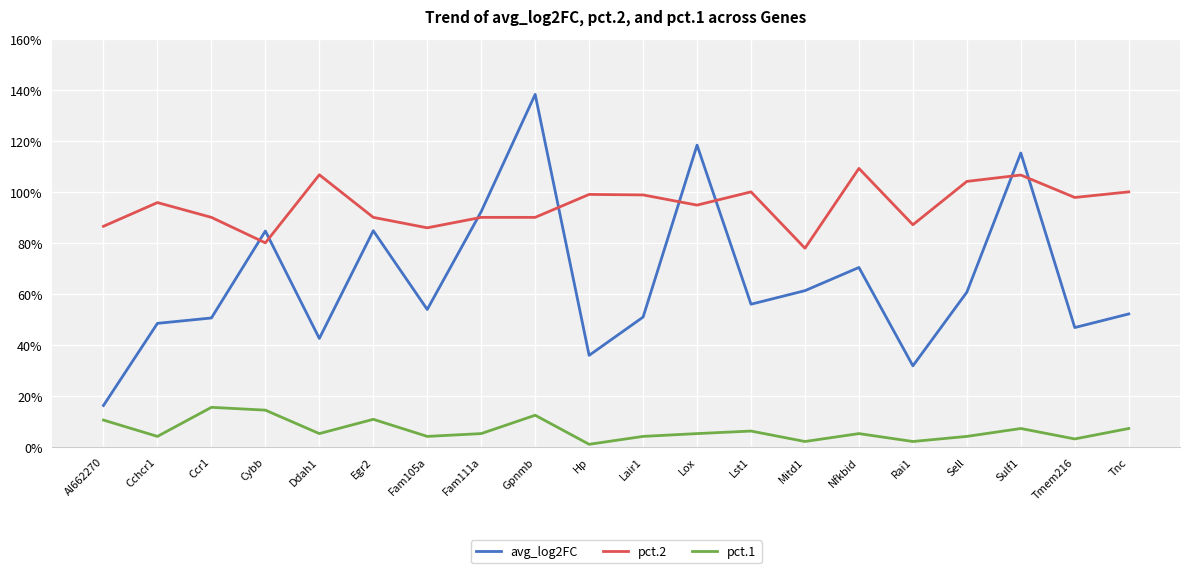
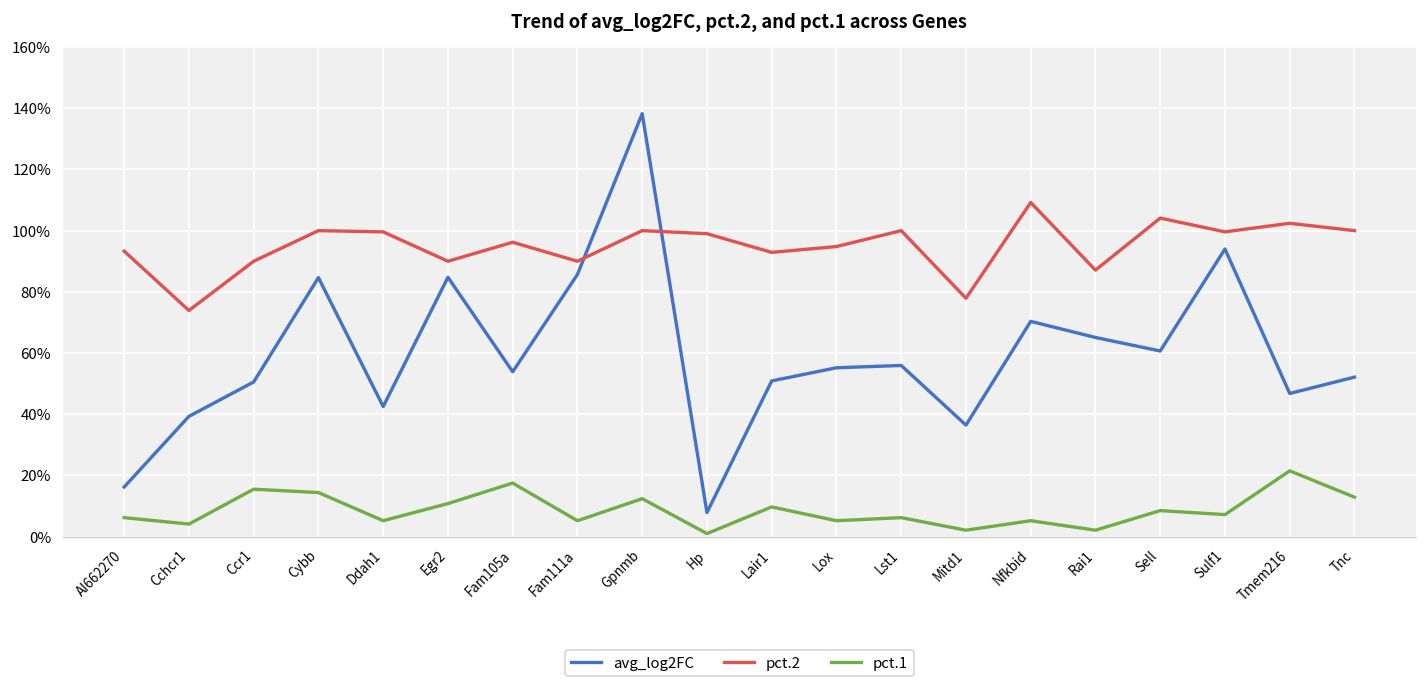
pct.2, AI662270: 87% -> 93%
pct.1, AI662270: 11% -> 6%
avg_log2FC, Cchcr1: 48% -> 39%
pct.2, Cchcr1: 96% -> 74%
pct.2, Cybb: 80% -> 100%
pct.2, Ddah1: 107% -> 100%
pct.2, Fam105a: 86% -> 96%
pct.1, Fam105a: 4% -> 18%
avg_log2FC, Fam111a: 92% -> 86%
pct.2, Gpnmb: 90% -> 100%
avg_log2FC, Hp: 36% -> 8%
pct.2, Lair1: 99% -> 93%
pct.1, Lair1: 4% -> 10%
avg_log2FC, Lox: 118% -> 55%
avg_log2FC, Mitd1: 61% -> 36%
avg_log2FC, Rai1: 32% -> 65%
pct.1, Sell: 4% -> 9%
avg_log2FC, Sulf1: 115% -> 94%
pct.2, Sulf1: 107% -> 100%
pct.2, Tmem216: 98% -> 102%
pct.1, Tmem216: 3% -> 22%
pct.1, Tnc: 7% -> 13%
